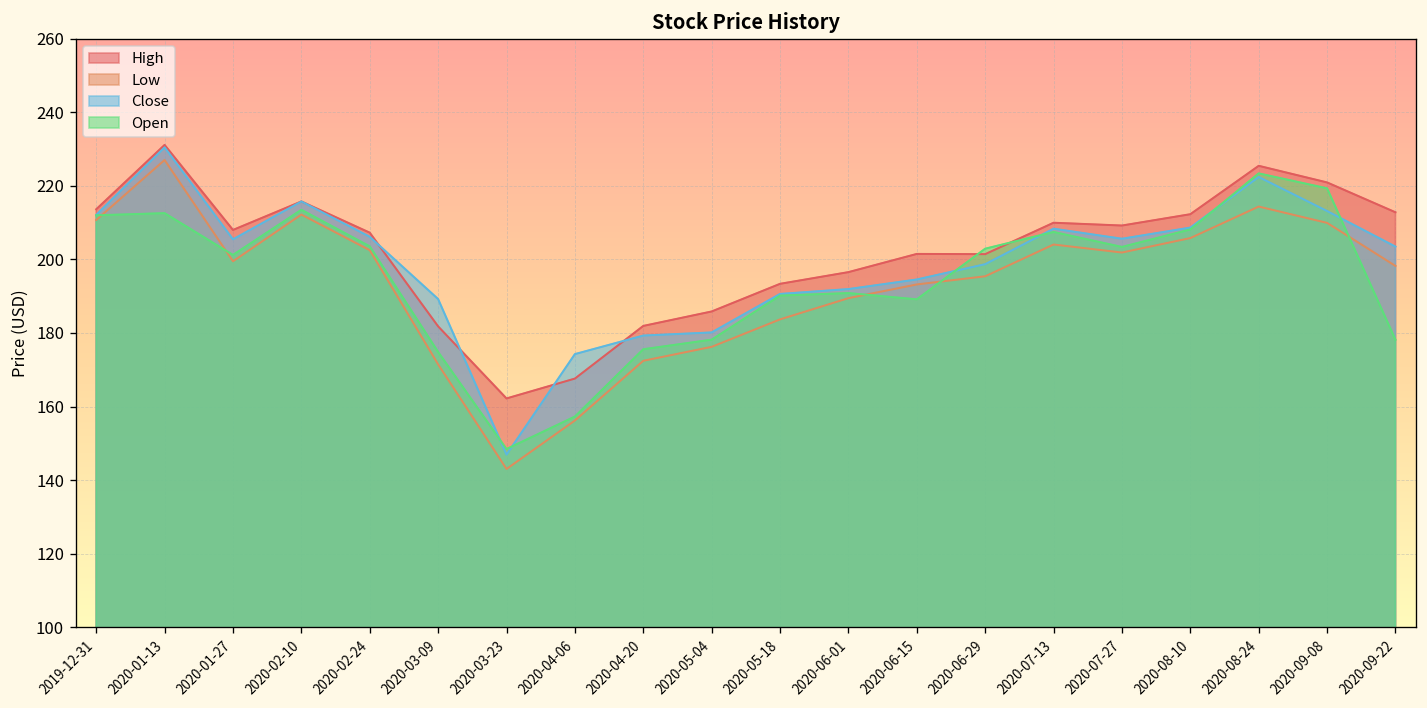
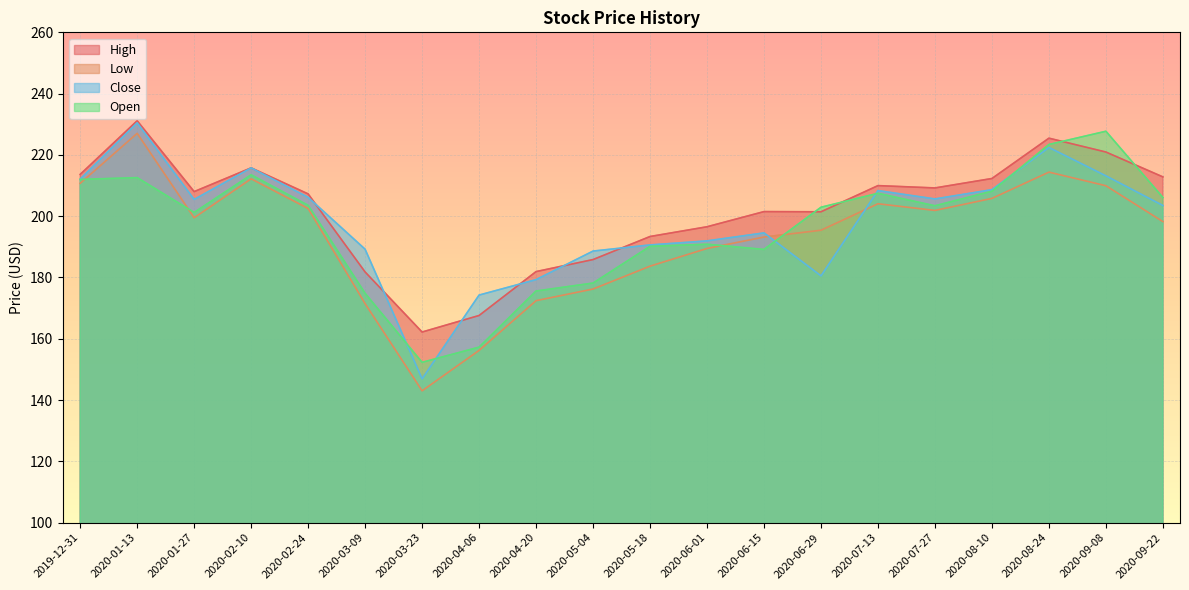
Open, 2020-03-23: 148 -> 152
Close, 2020-05-04: 180 -> 189
Close, 2020-06-29: 199 -> 181
Open, 2020-09-08: 219 -> 228
Open, 2020-09-22: 178 -> 206
